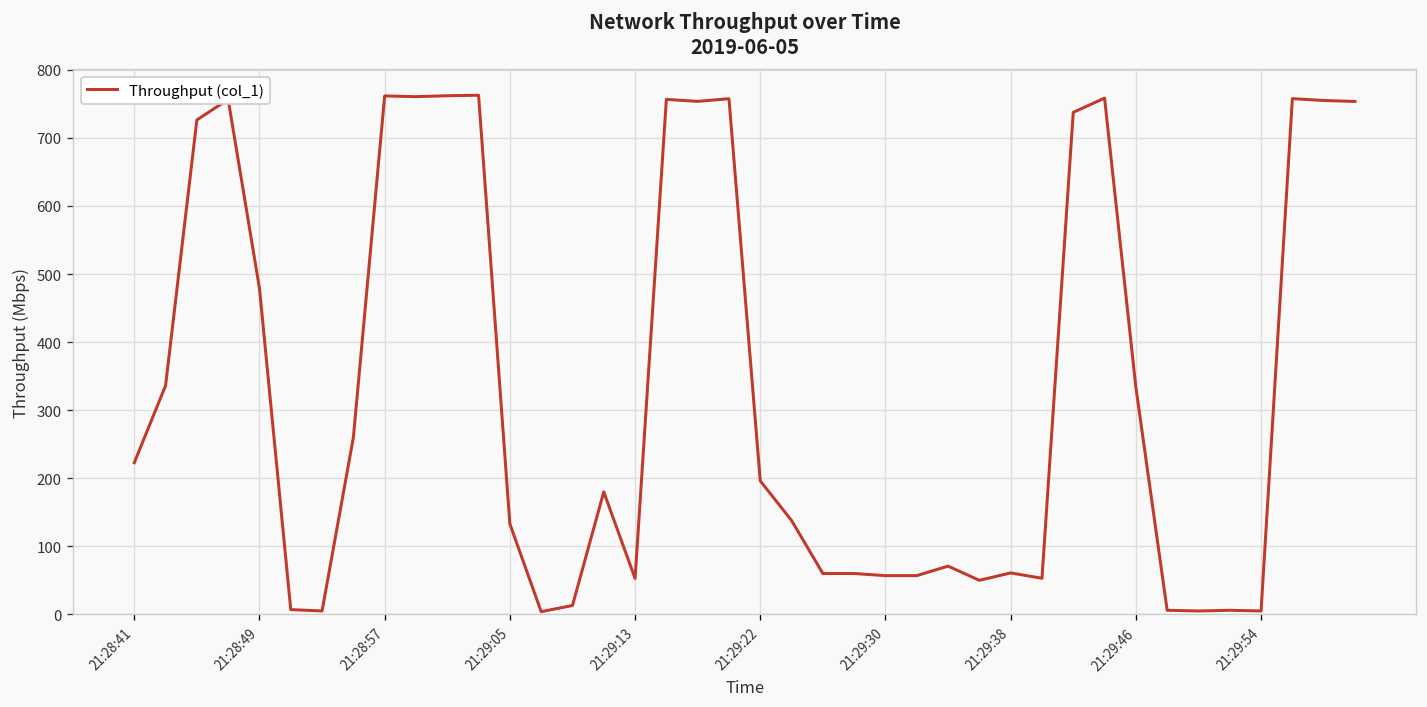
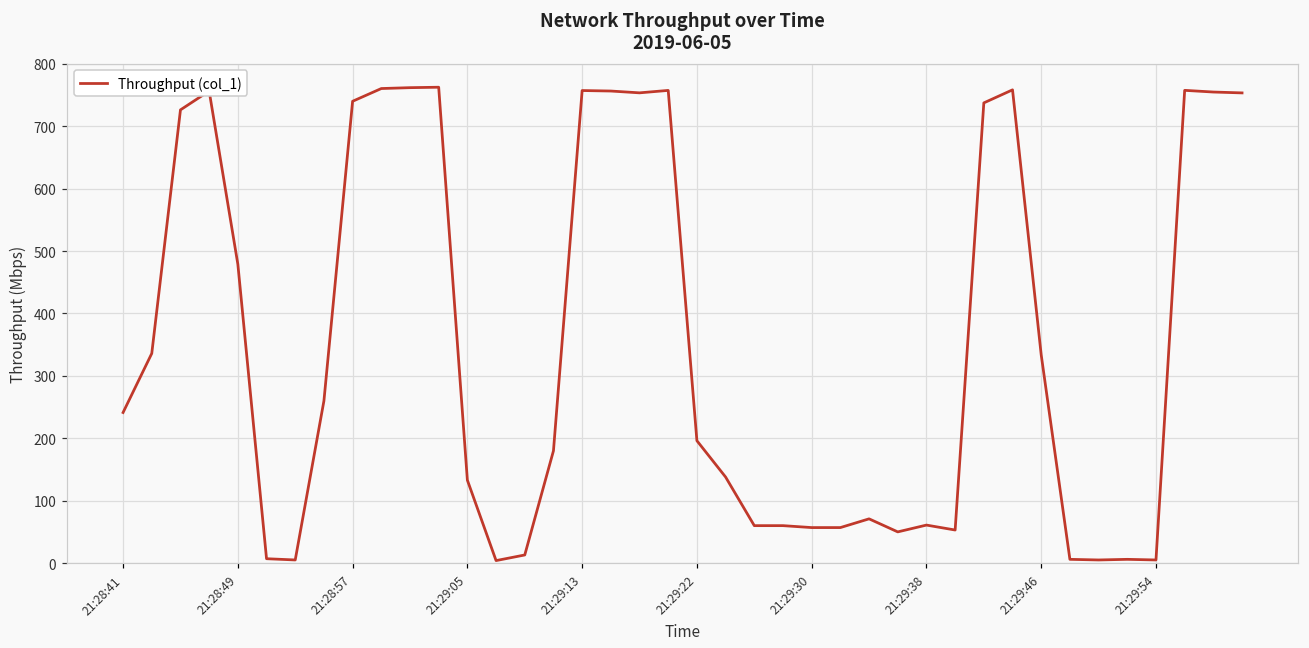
21:28:41: 220 -> 240
21:28:57: 760 -> 740
21:29:13: 50 -> 760
